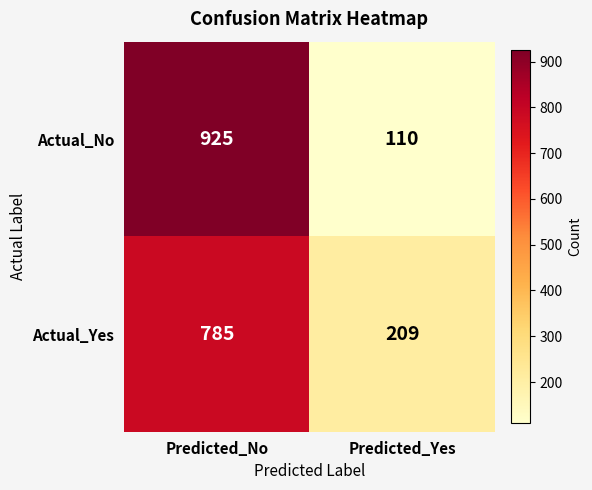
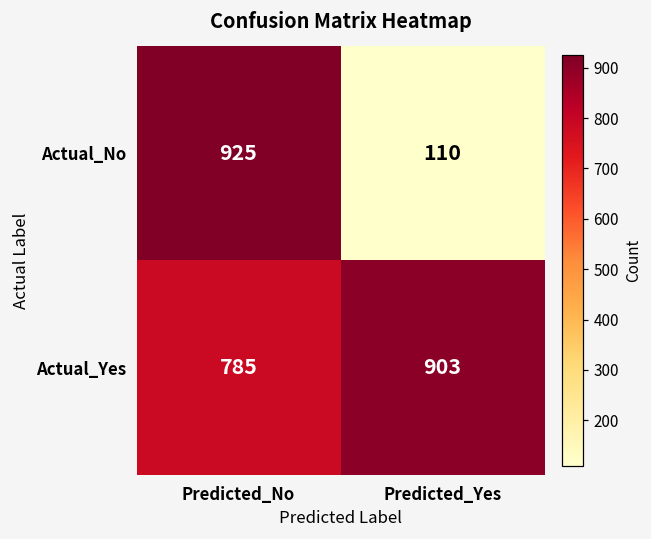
Actual_Yes, Predicted_Yes: 209 -> 903
